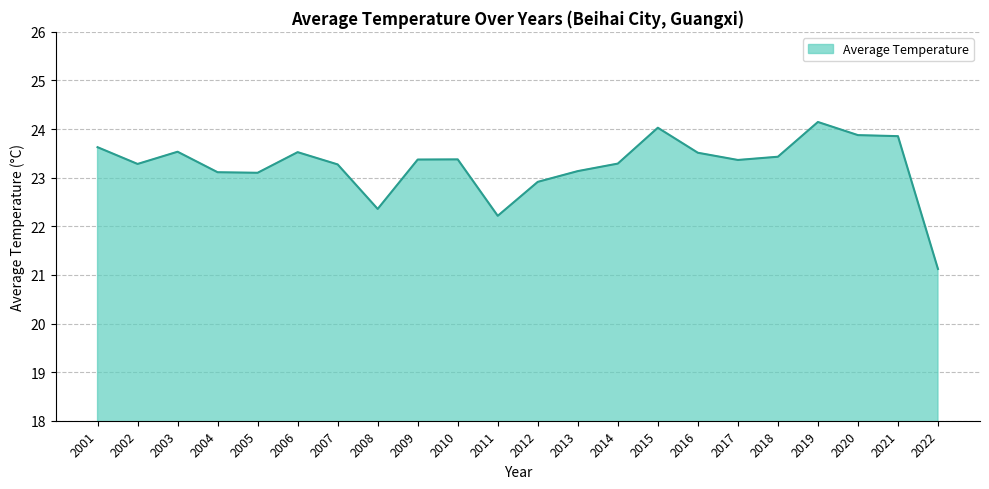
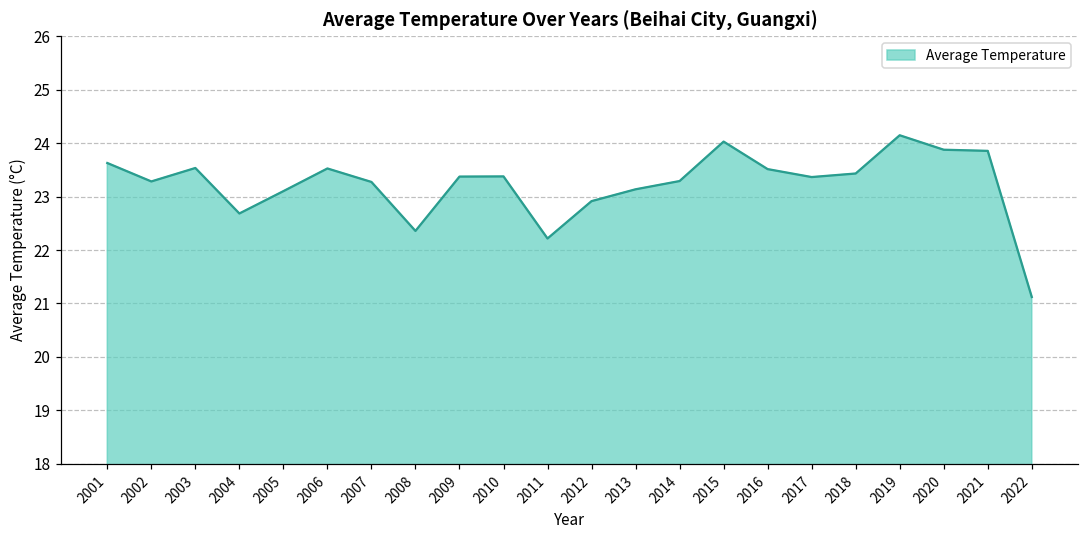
2004: 23.1 -> 22.7
